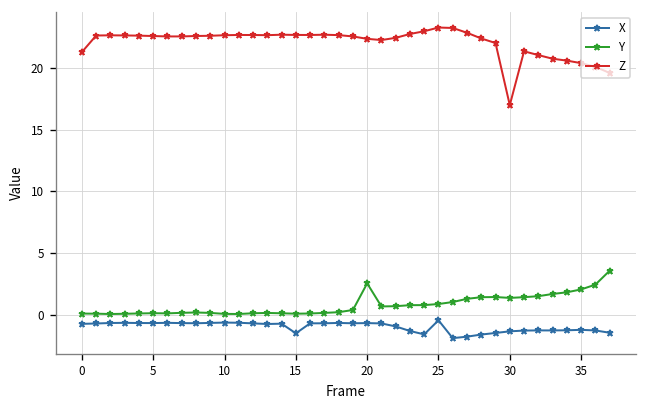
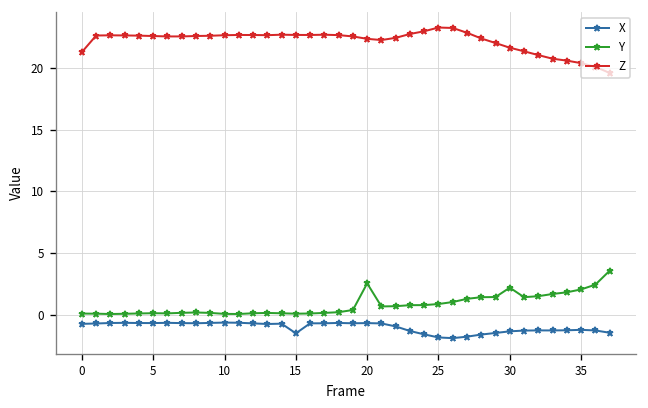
X, 25: -0.5 -> -1.9
Y, 30: 1.3 -> 2.2
Z, 30: 17.0 -> 21.7
